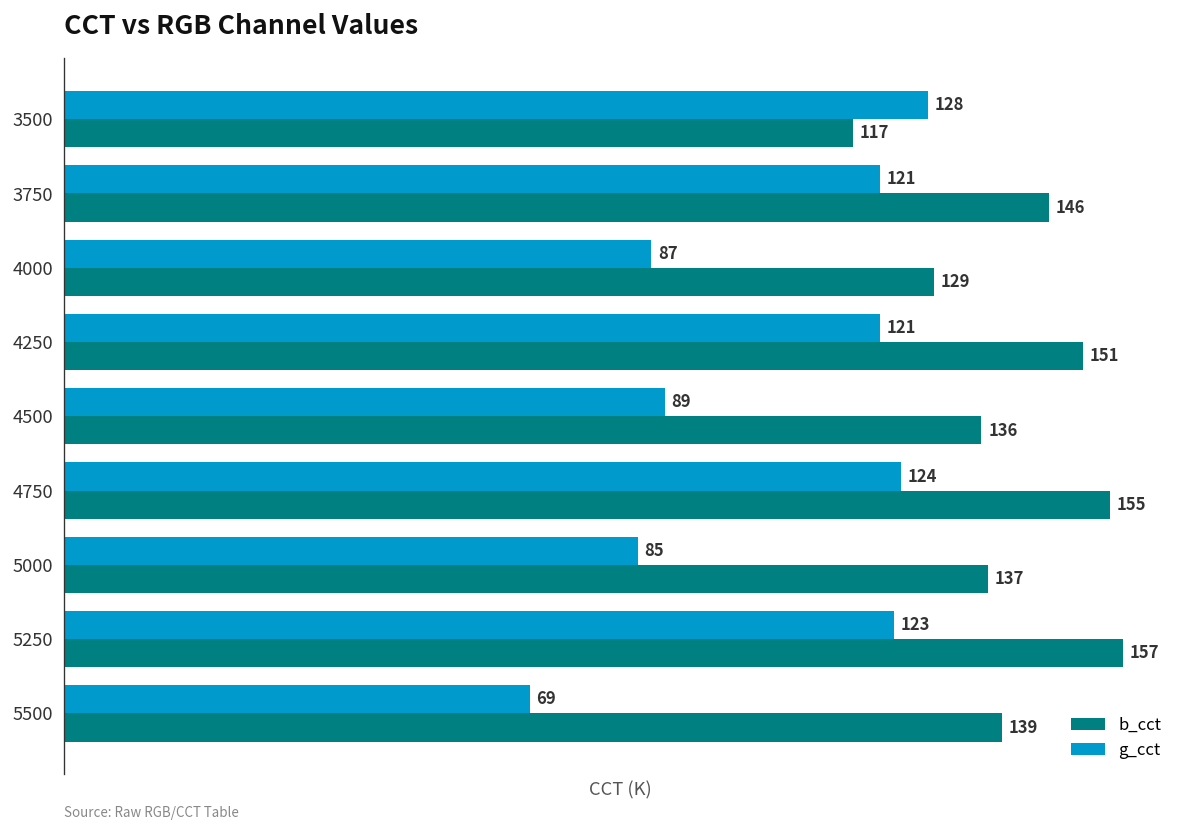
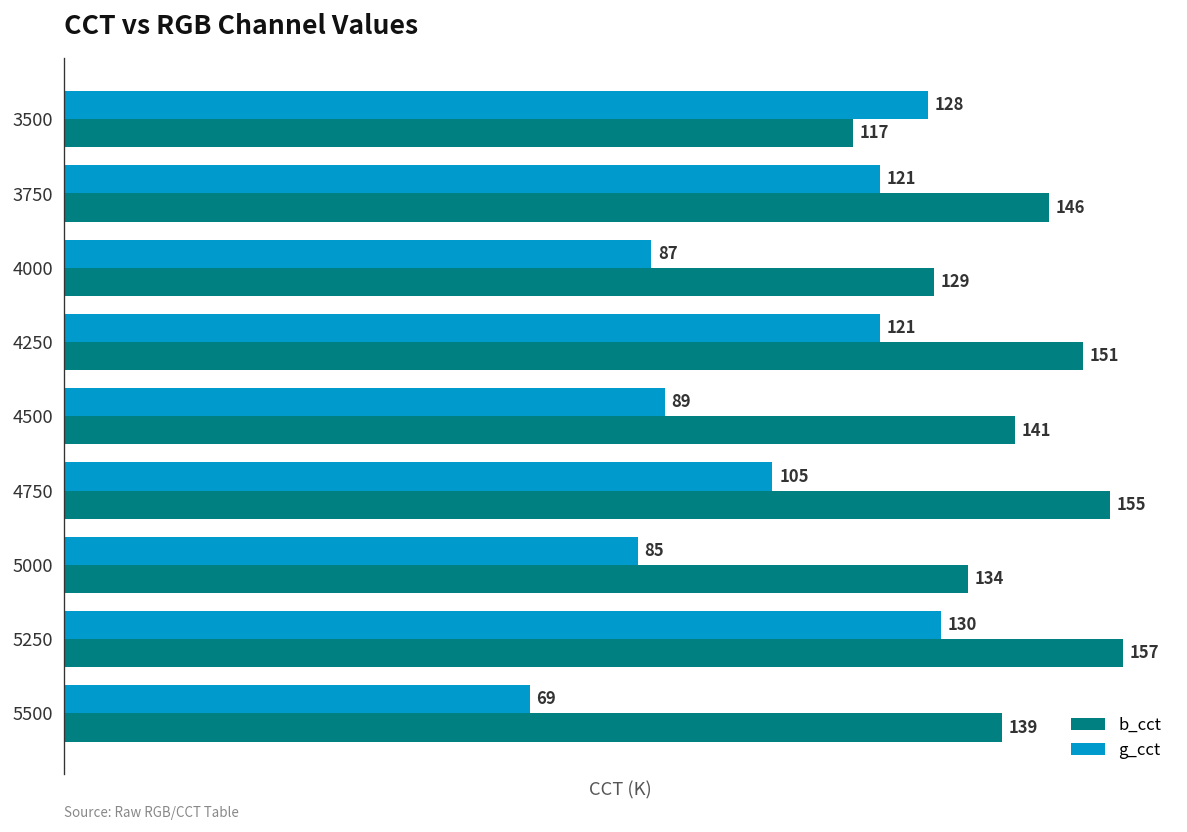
b_cct, 4500: 136 -> 141
g_cct, 4750: 124 -> 105
b_cct, 5000: 137 -> 134
g_cct, 5250: 123 -> 130
